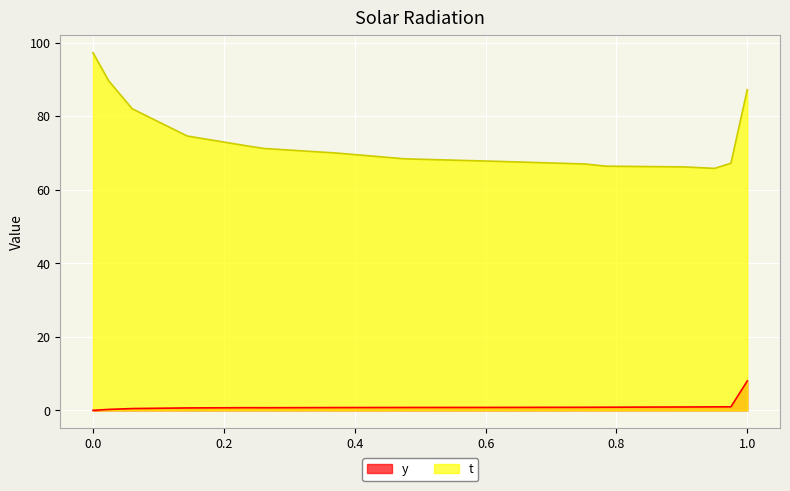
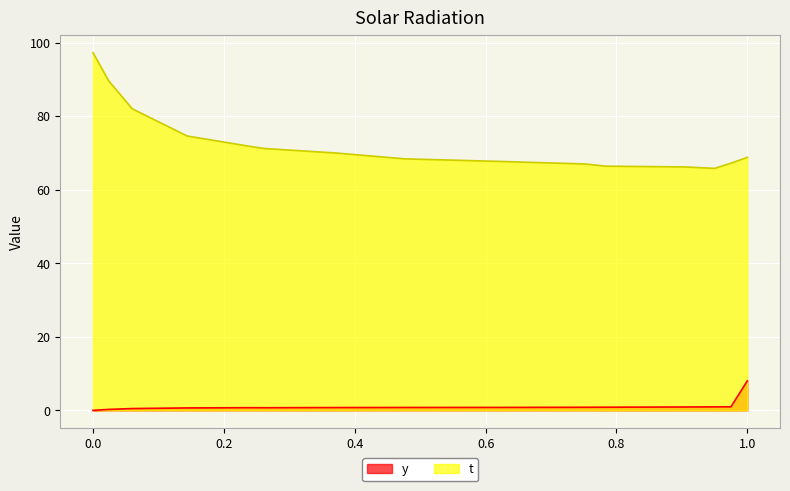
t, 1.0: 87 -> 69
